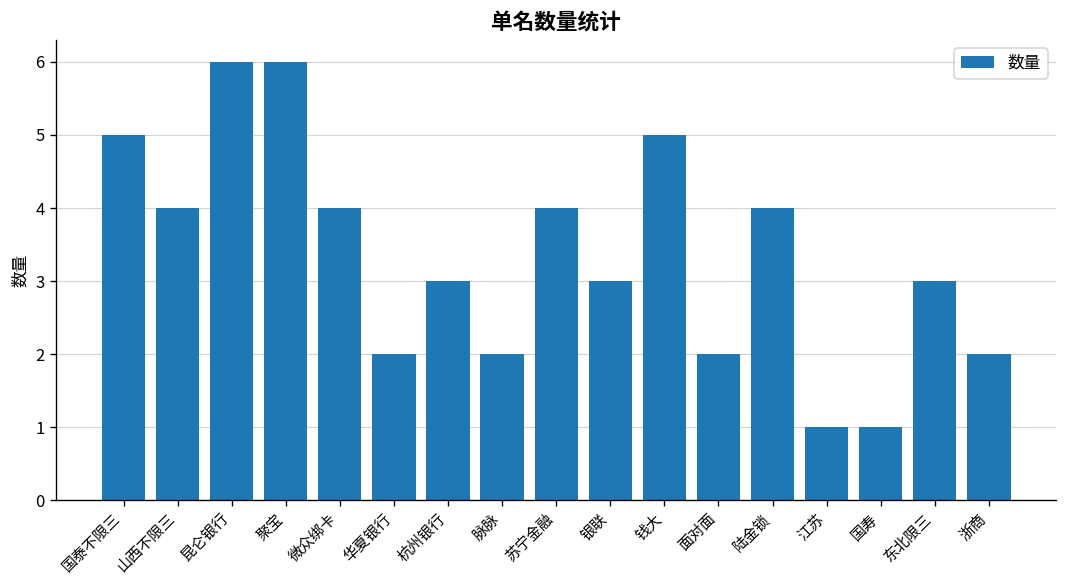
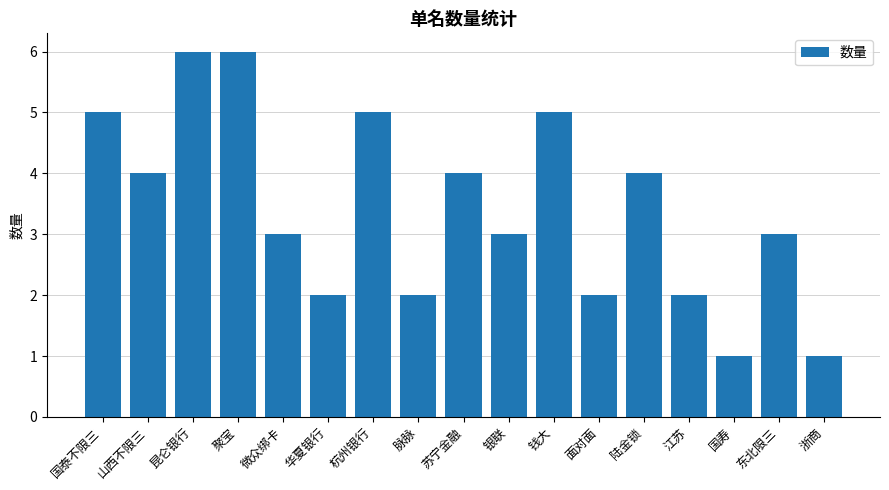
微众绑卡: 4 -> 3
杭州银行: 3 -> 5
江苏: 1 -> 2
浙商: 2 -> 1
